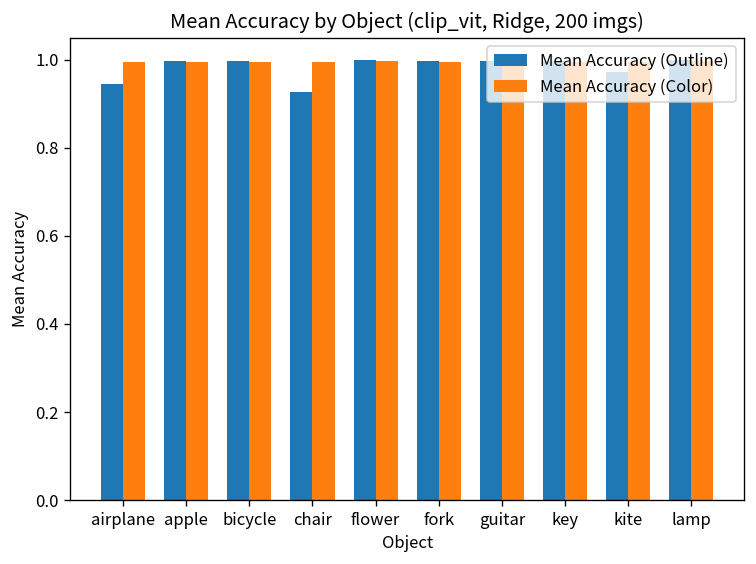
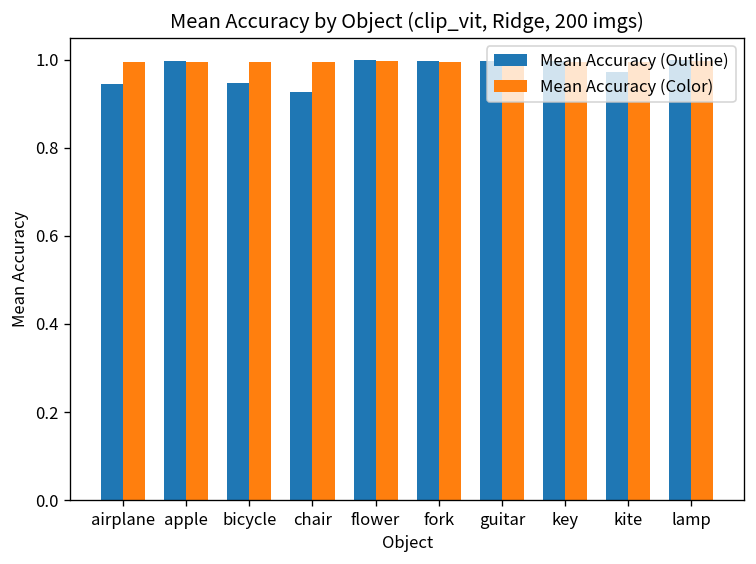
Mean Accuracy (Outline), bicycle: 1.00 -> 0.95
